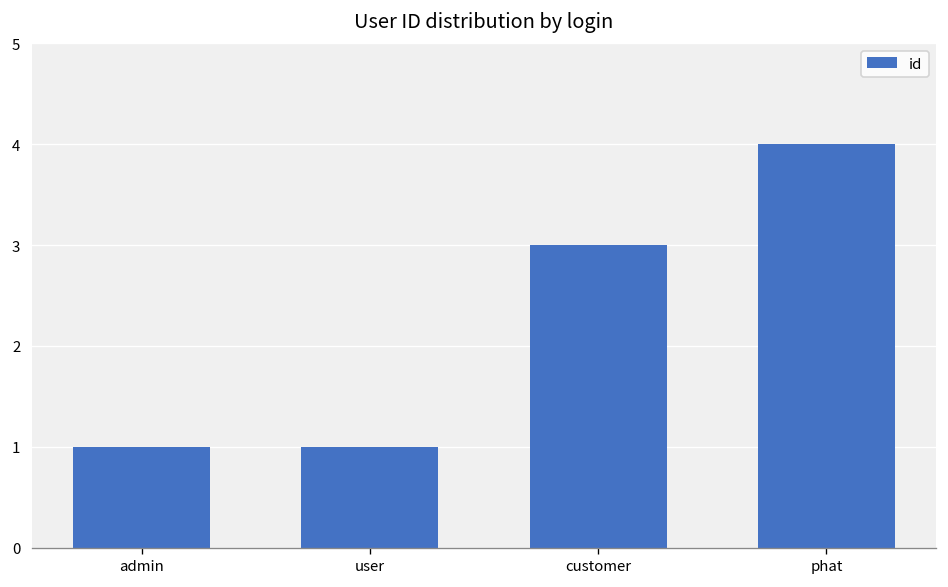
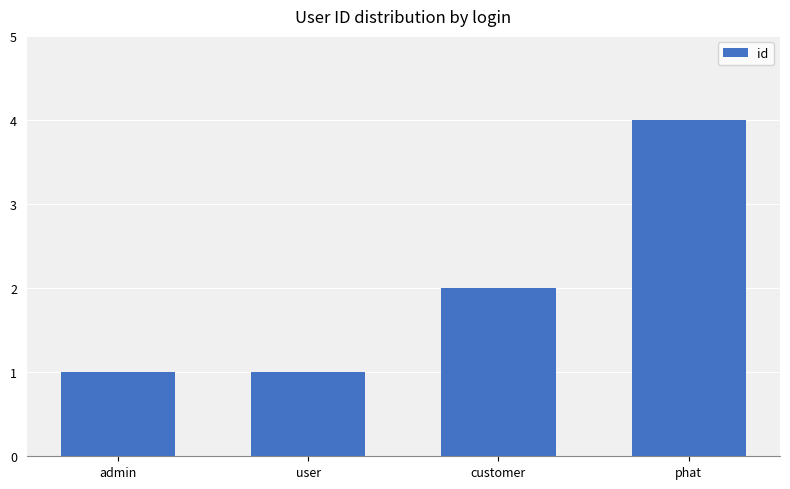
customer: 3 -> 2
